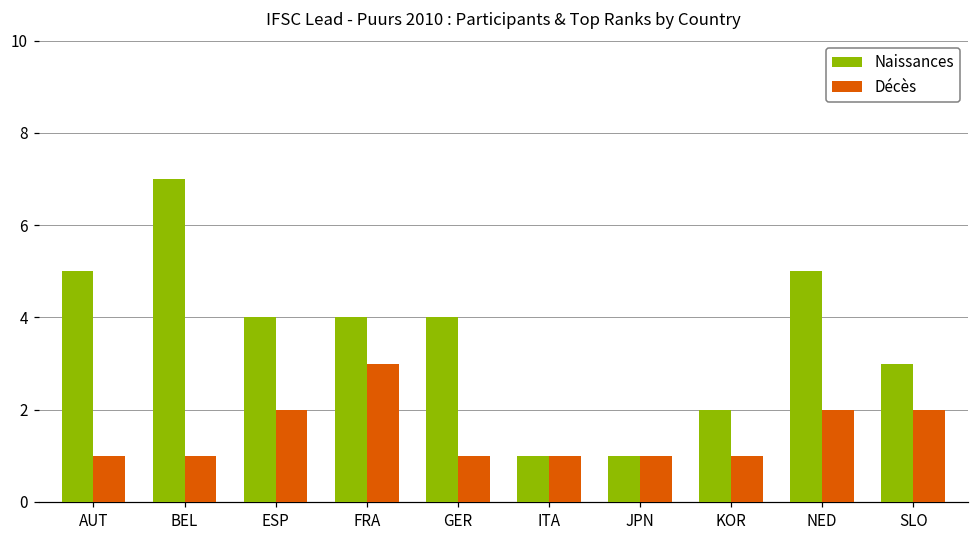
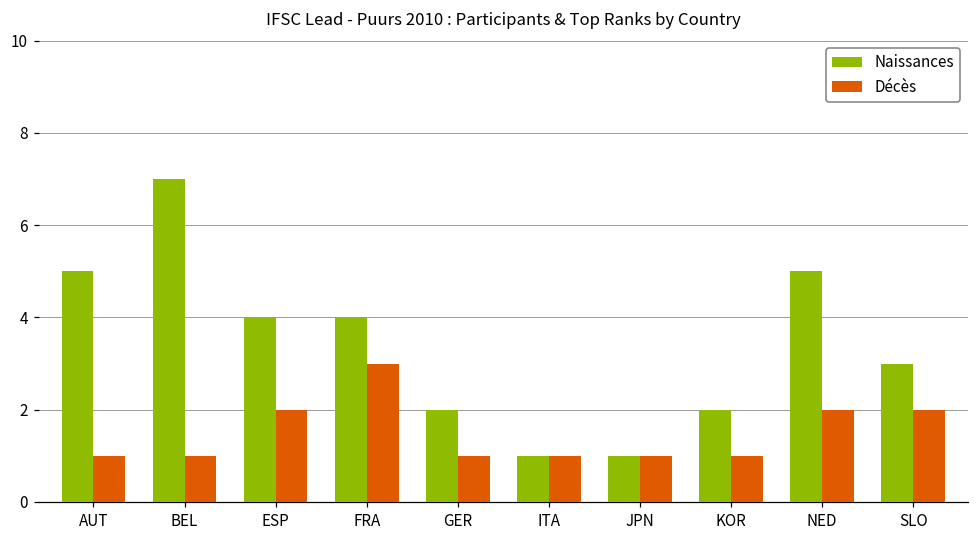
Naissances, GER: 4 -> 2
